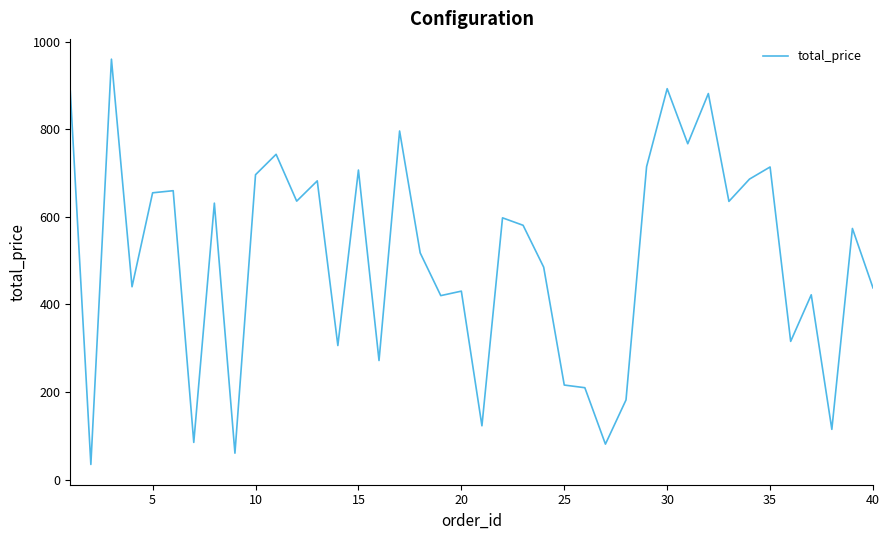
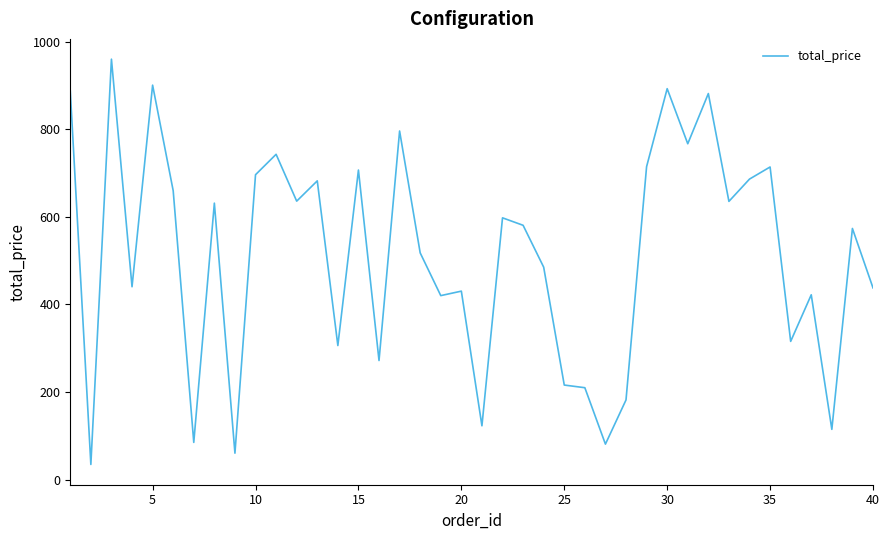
5: 660 -> 900
